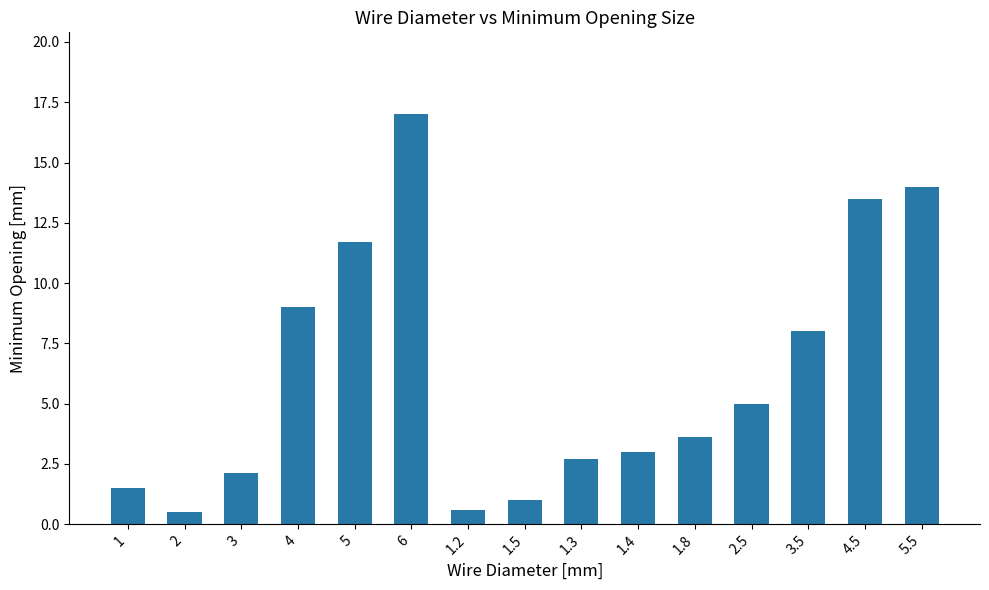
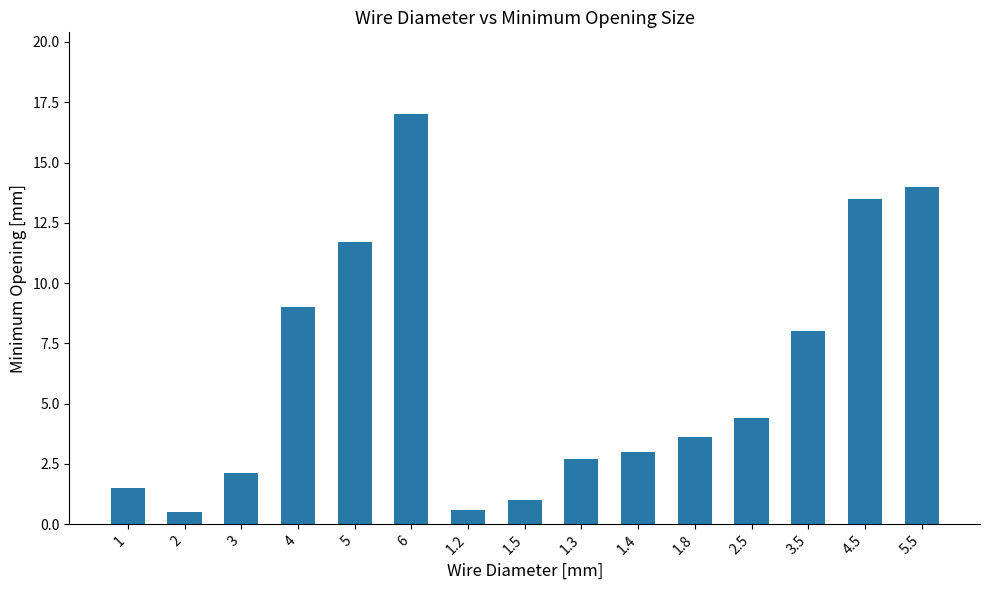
2.5: 5.0 -> 4.4
